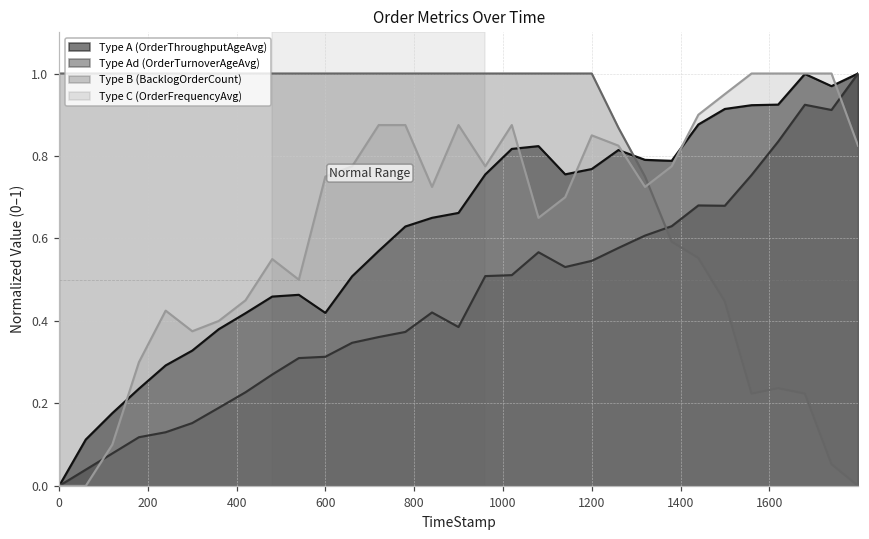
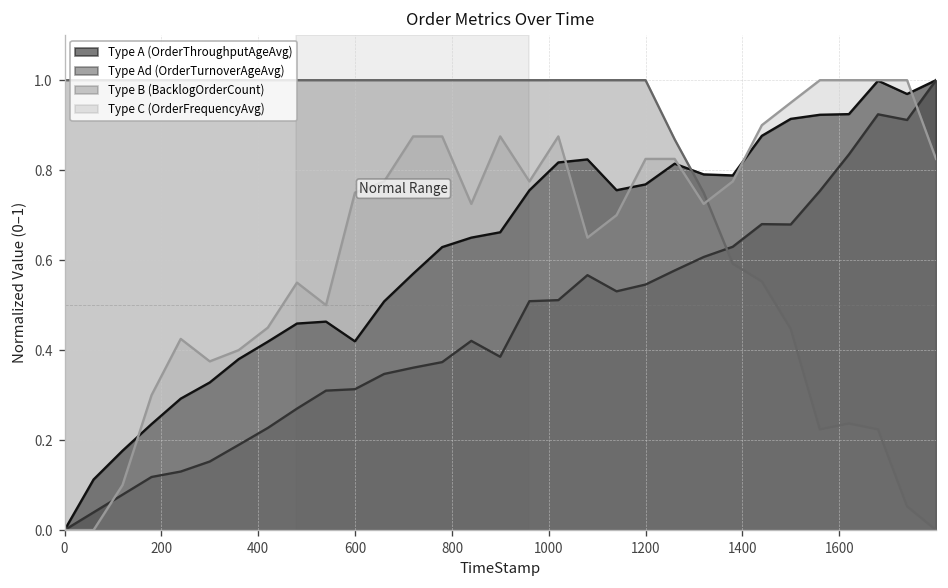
Type C (OrderFrequencyAvg), 1200: 0.85 -> 0.82
